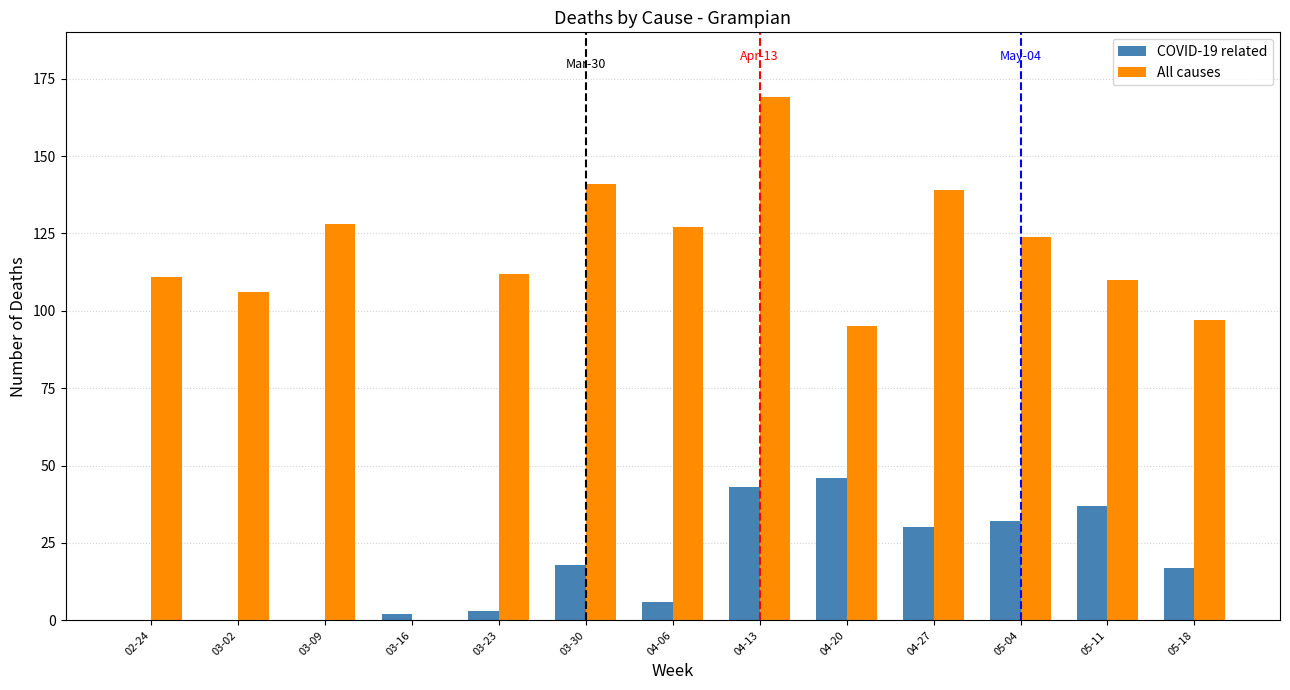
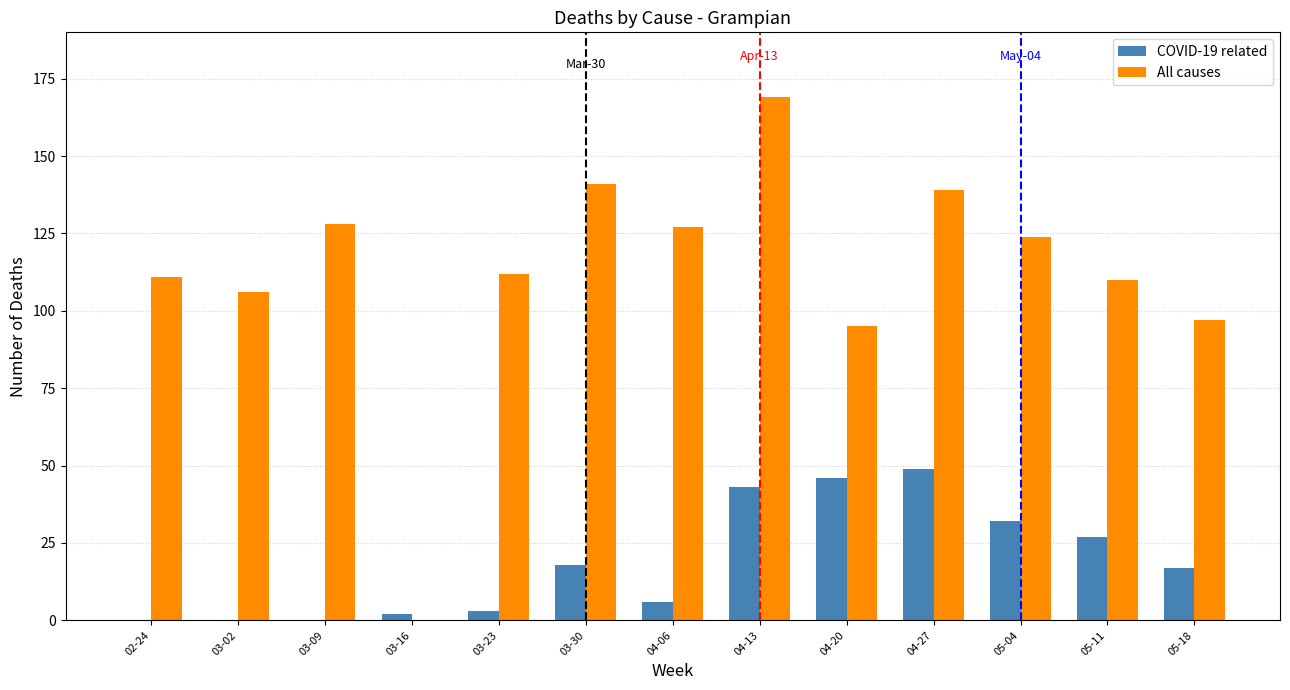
COVID-19 related, 04-27: 30 -> 49
COVID-19 related, 05-11: 37 -> 27
